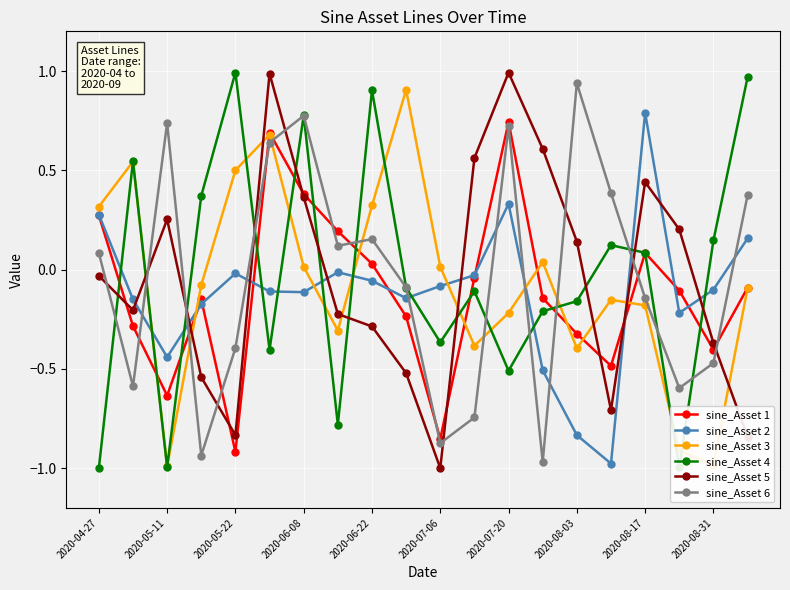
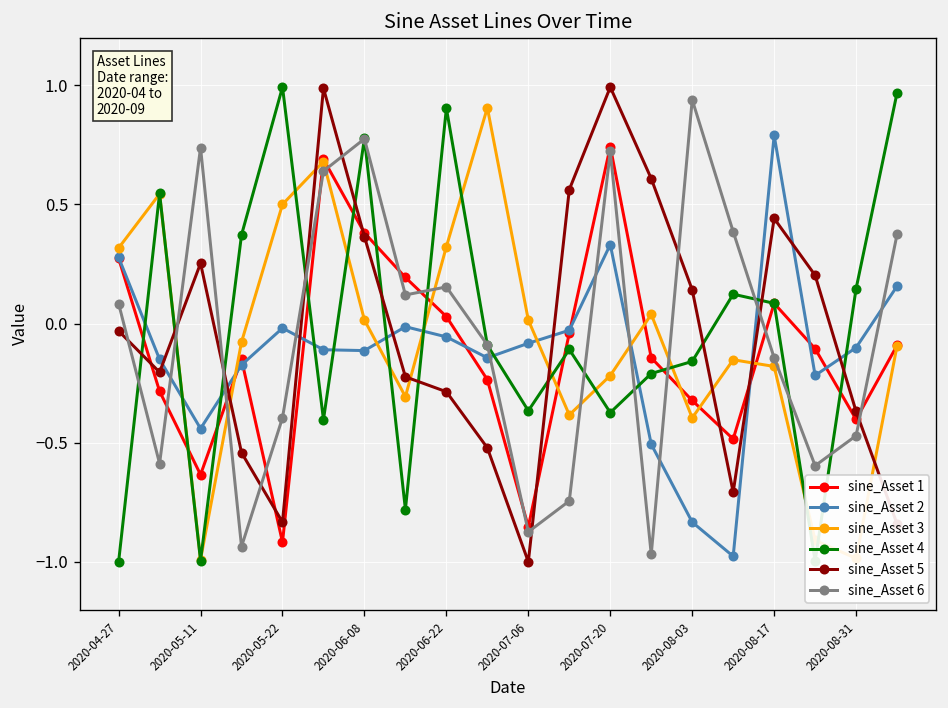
sine_Asset 4, 2020-07-20: -0.51 -> -0.37
